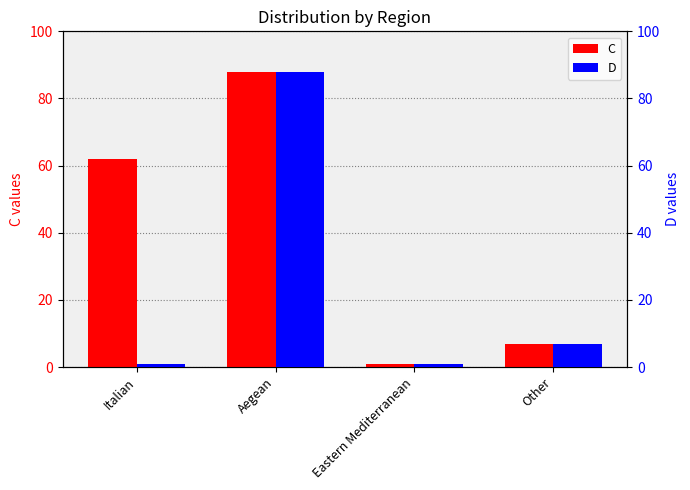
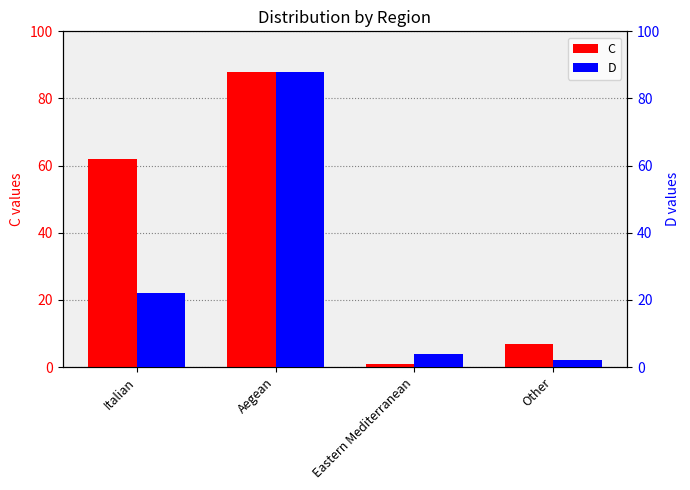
D, Italian: 1 -> 22
D, Eastern Mediterranean: 1 -> 4
D, Other: 7 -> 2
